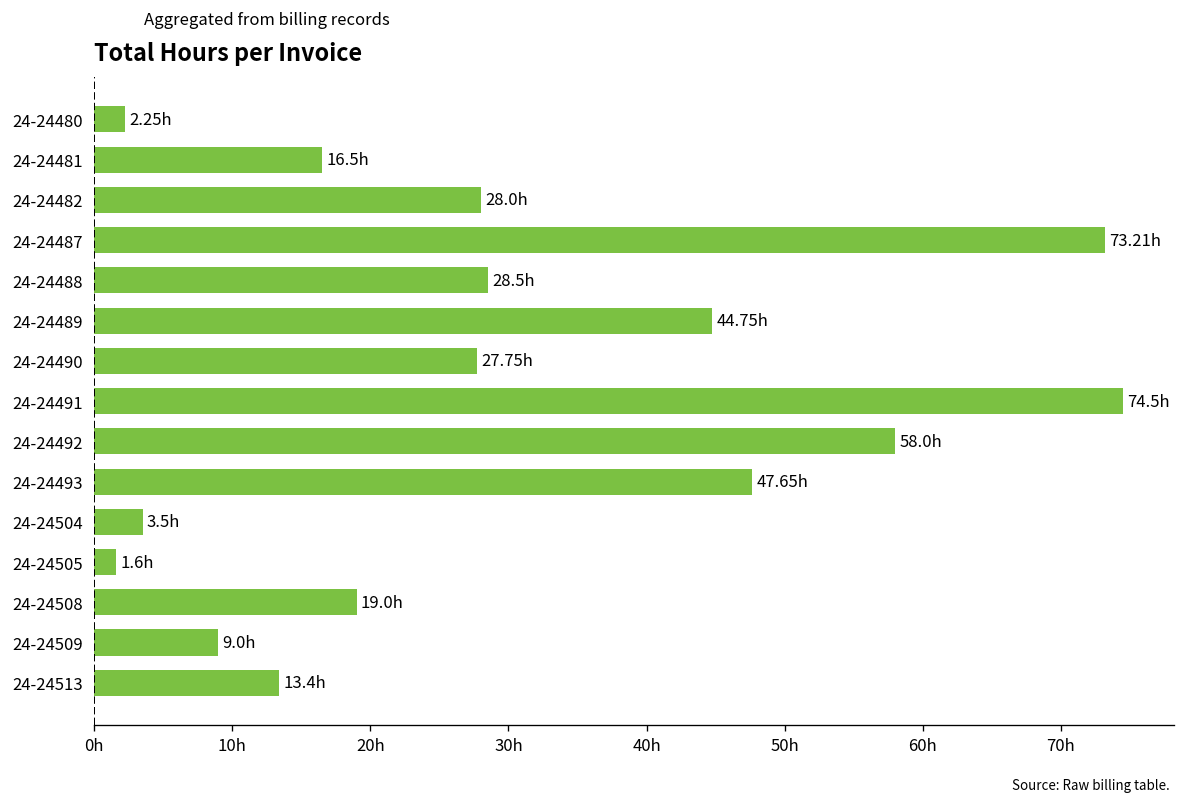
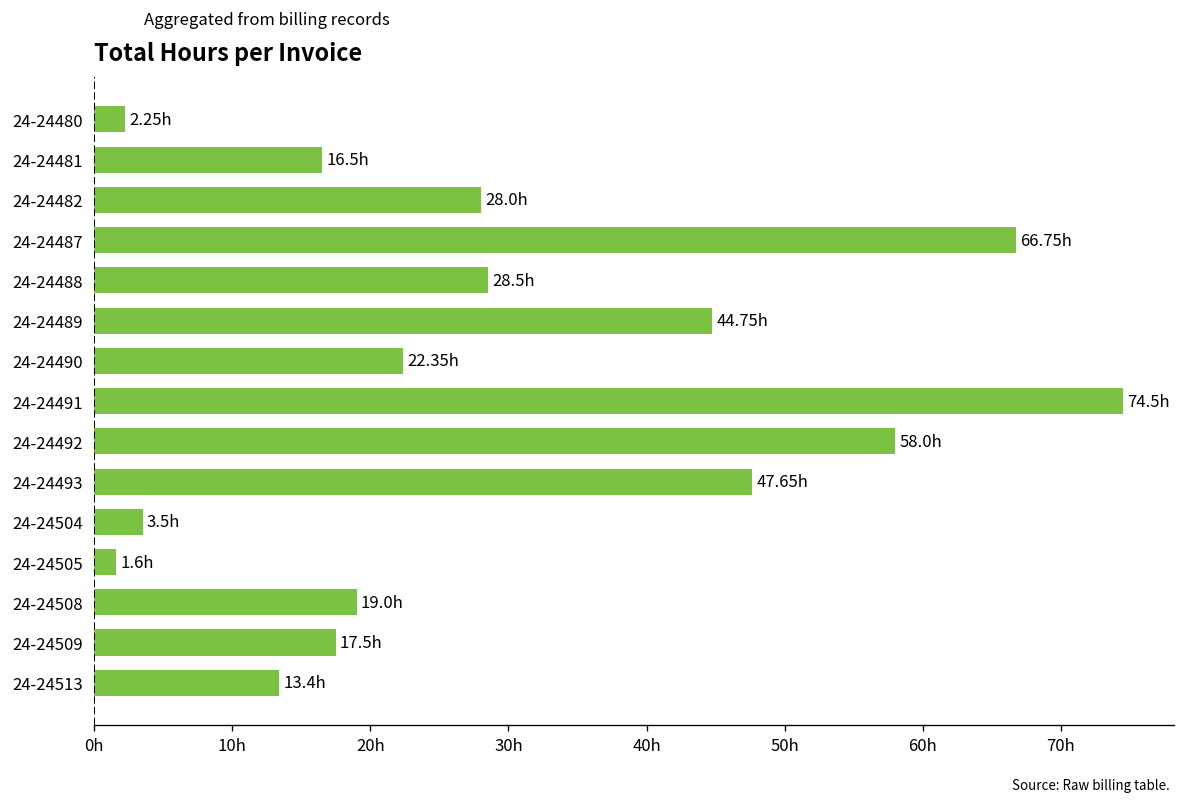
24-24487: 73.21h -> 66.75h
24-24490: 27.75h -> 22.35h
24-24509: 9.0h -> 17.5h
